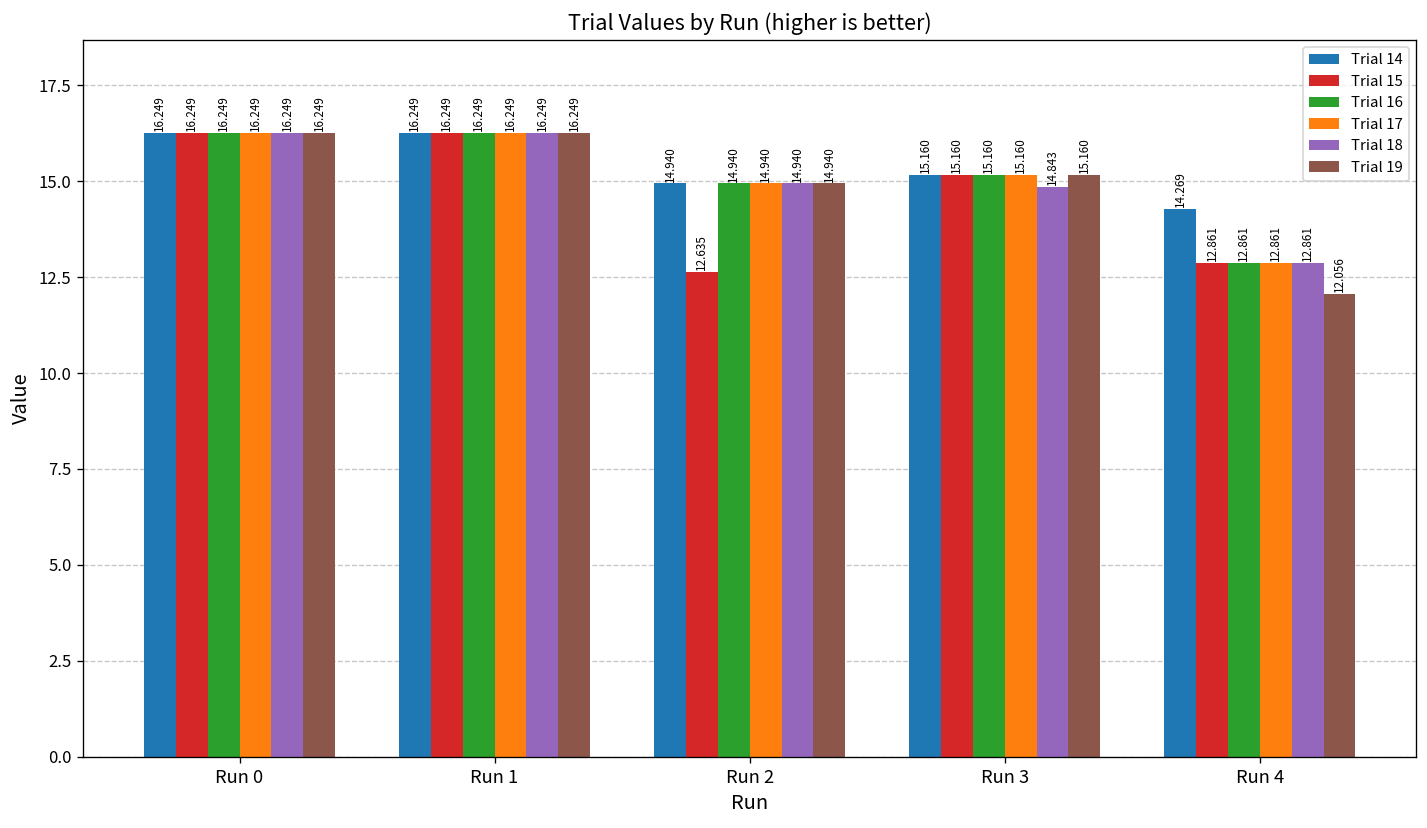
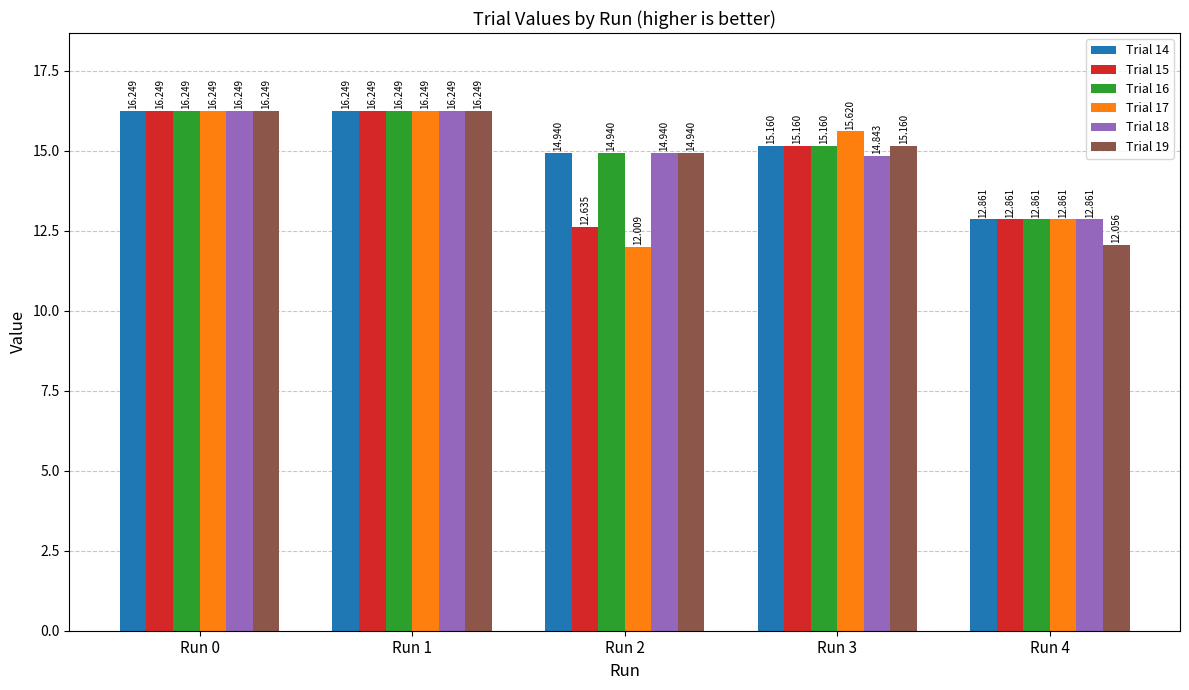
Trial 17, Run 2: 14.940 -> 12.009
Trial 17, Run 3: 15.160 -> 15.620
Trial 14, Run 4: 14.269 -> 12.861
